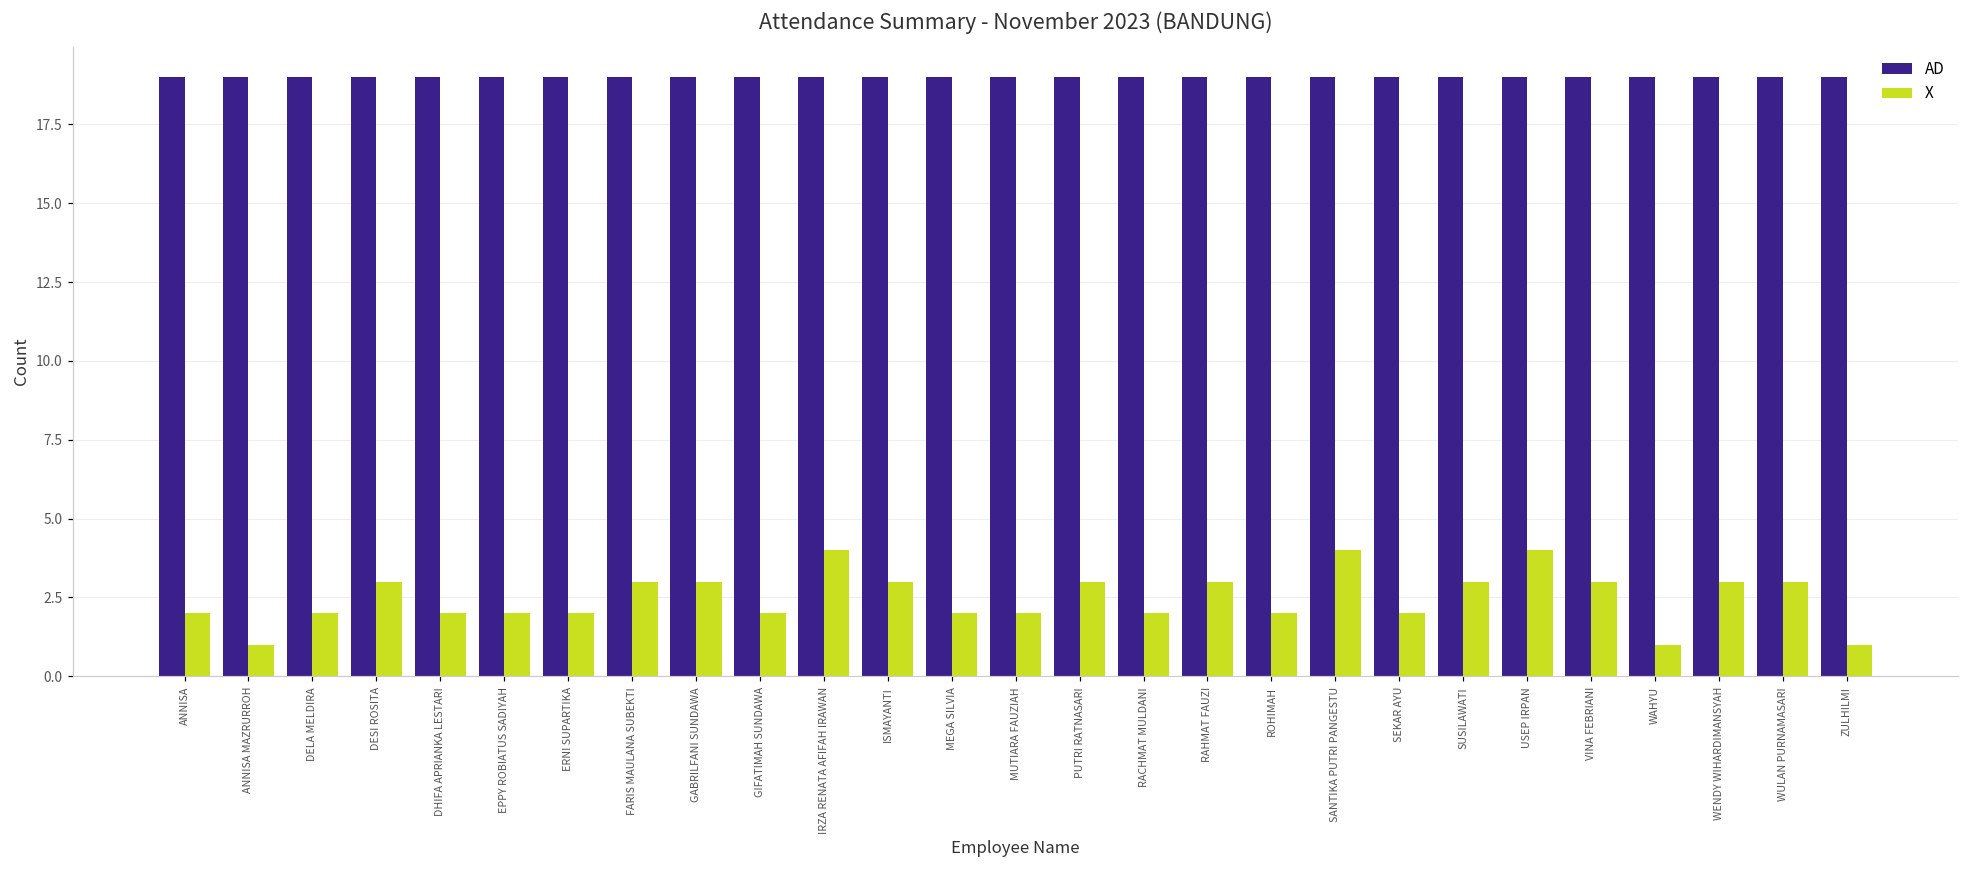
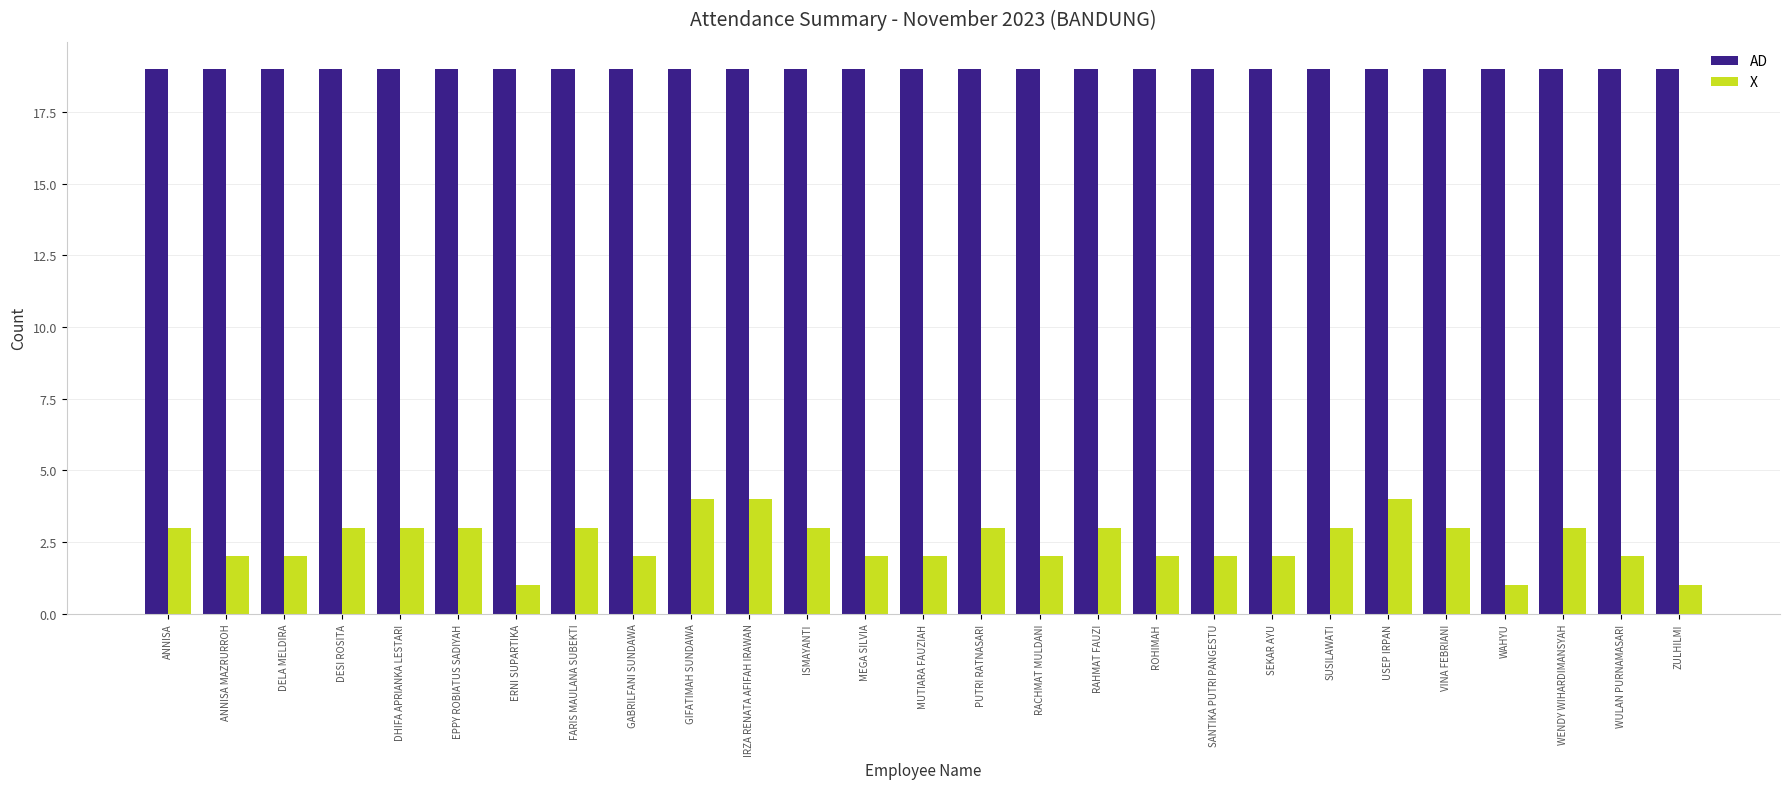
X, ANNISA: 2 -> 3
X, ANNISA MAZRURROH: 1 -> 2
X, DHIFA APRIANKA LESTARI: 2 -> 3
X, EPPY ROBIATUS SADIYAH: 2 -> 3
X, ERNI SUPARTIKA: 2 -> 1
X, GABRILFANI SUNDAWA: 3 -> 2
X, GIFATIMAH SUNDAWA: 2 -> 4
X, SANTIKA PUTRI PANGESTU: 4 -> 2
X, WULAN PURNAMASARI: 3 -> 2
